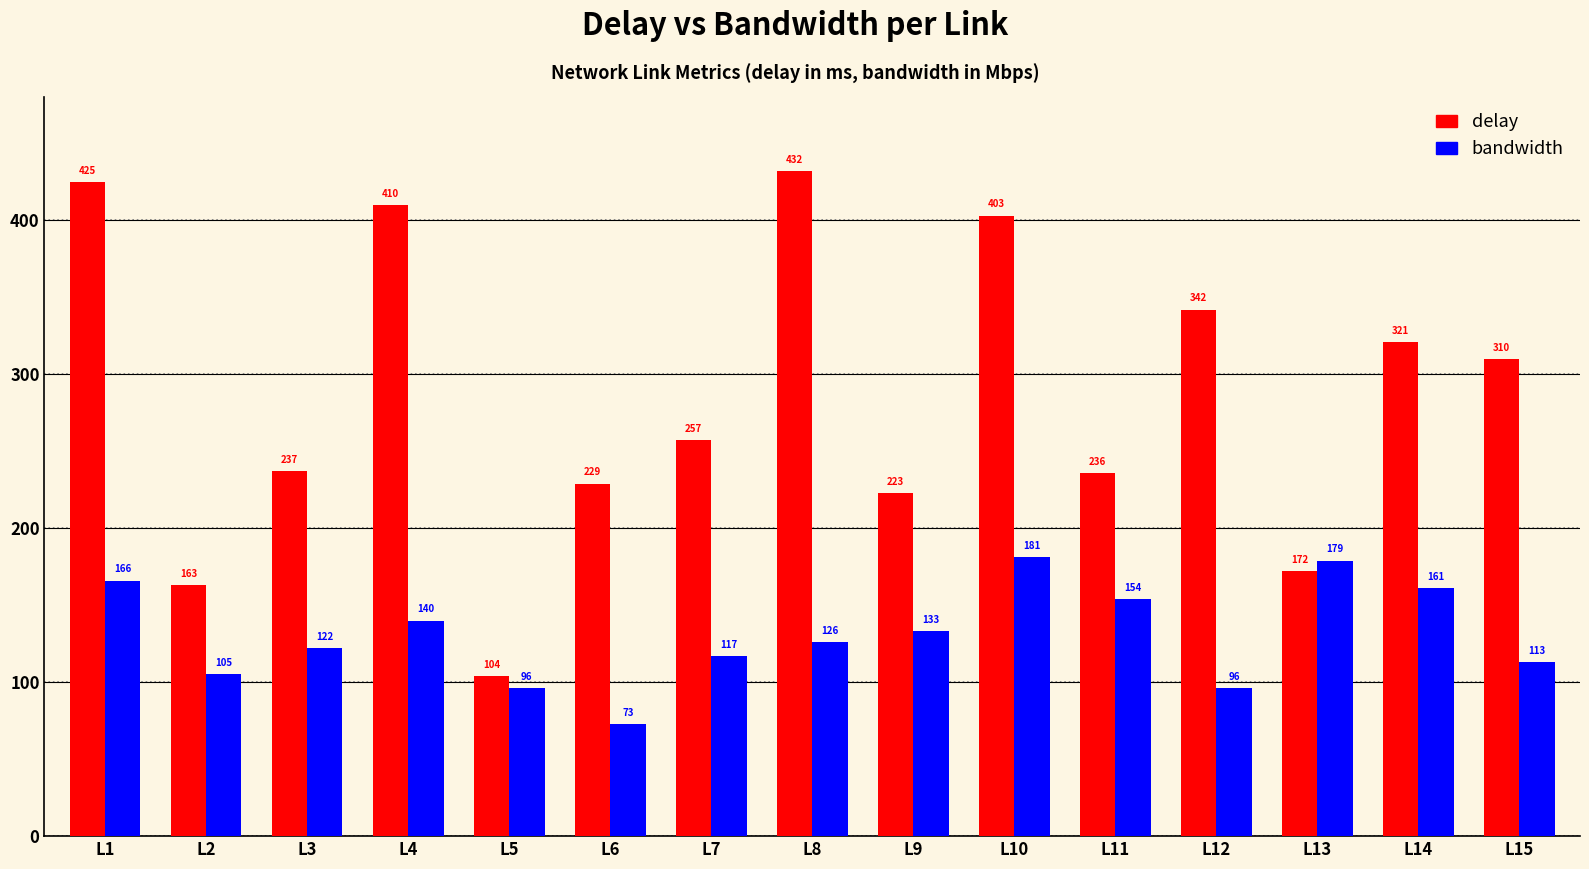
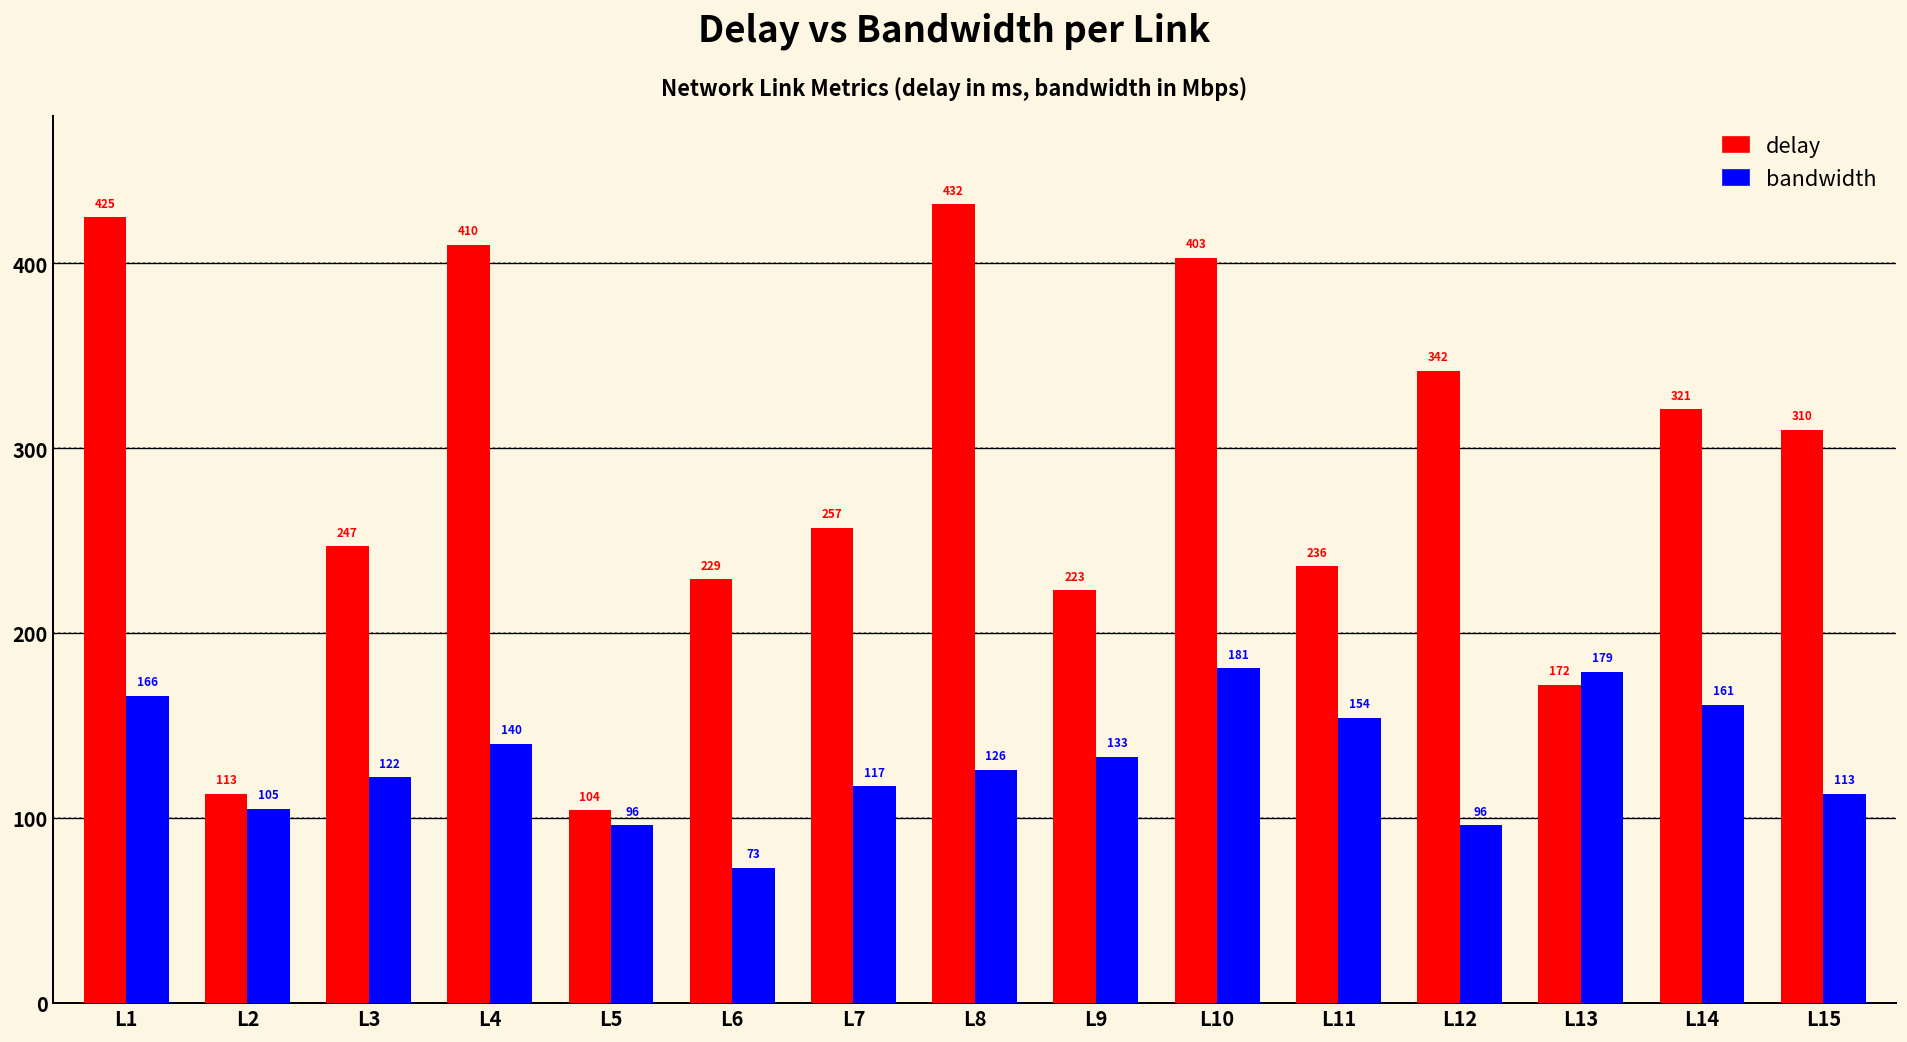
delay, L2: 163 -> 113
delay, L3: 237 -> 247
